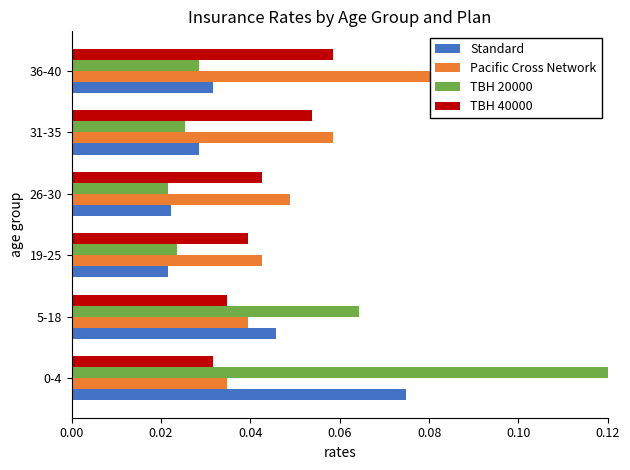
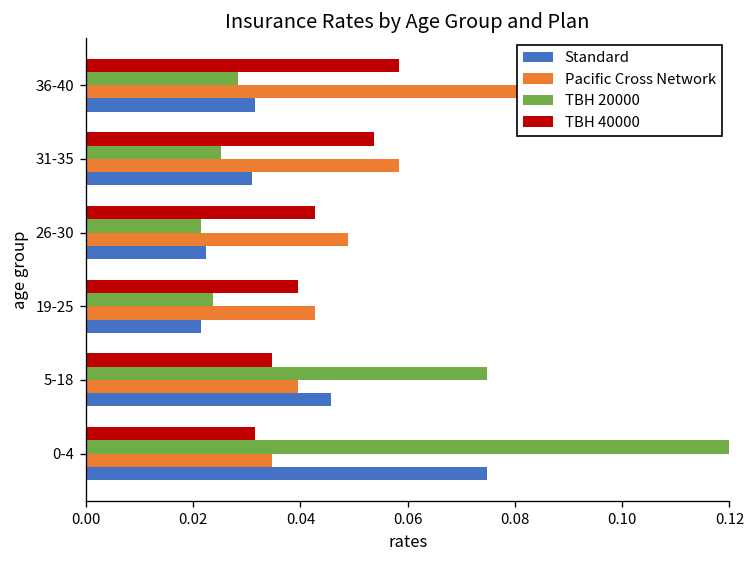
Standard, 31-35: 0.028 -> 0.031
TBH 20000, 5-18: 0.064 -> 0.075
